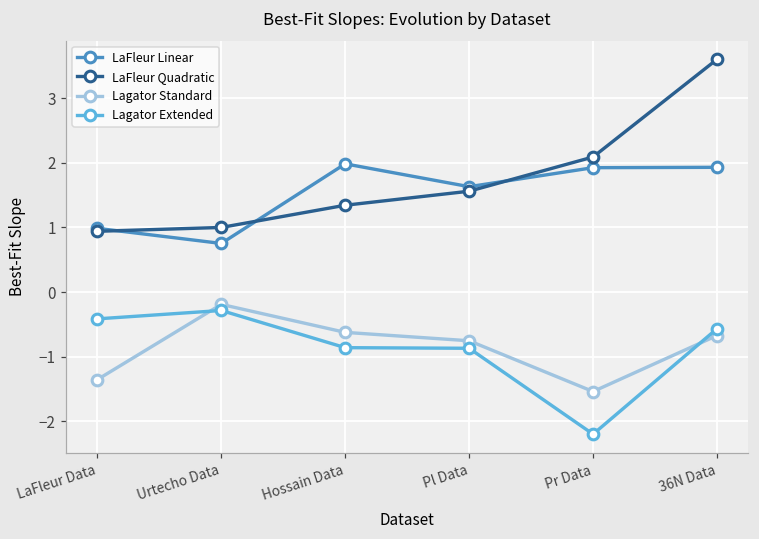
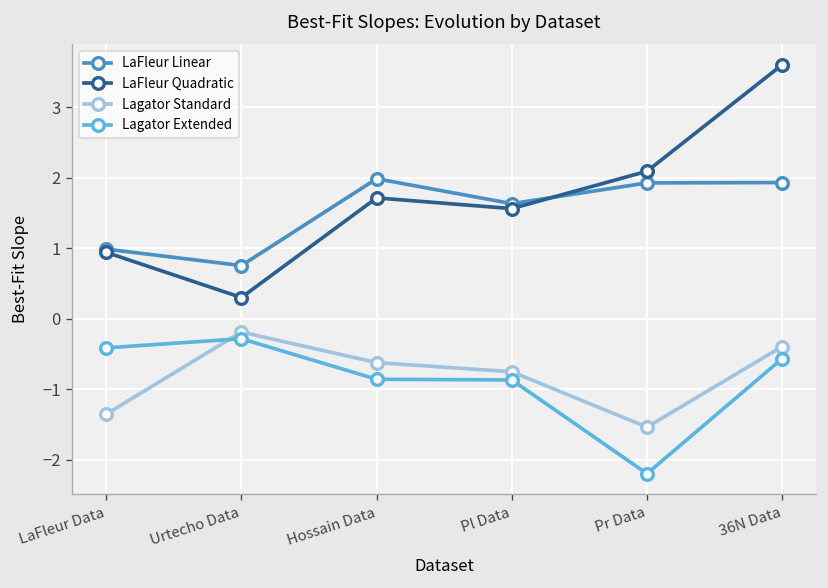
LaFleur Quadratic, Urtecho Data: 1.0 -> 0.3
LaFleur Quadratic, Hossain Data: 1.3 -> 1.7
Lagator Standard, 36N Data: -0.7 -> -0.4
